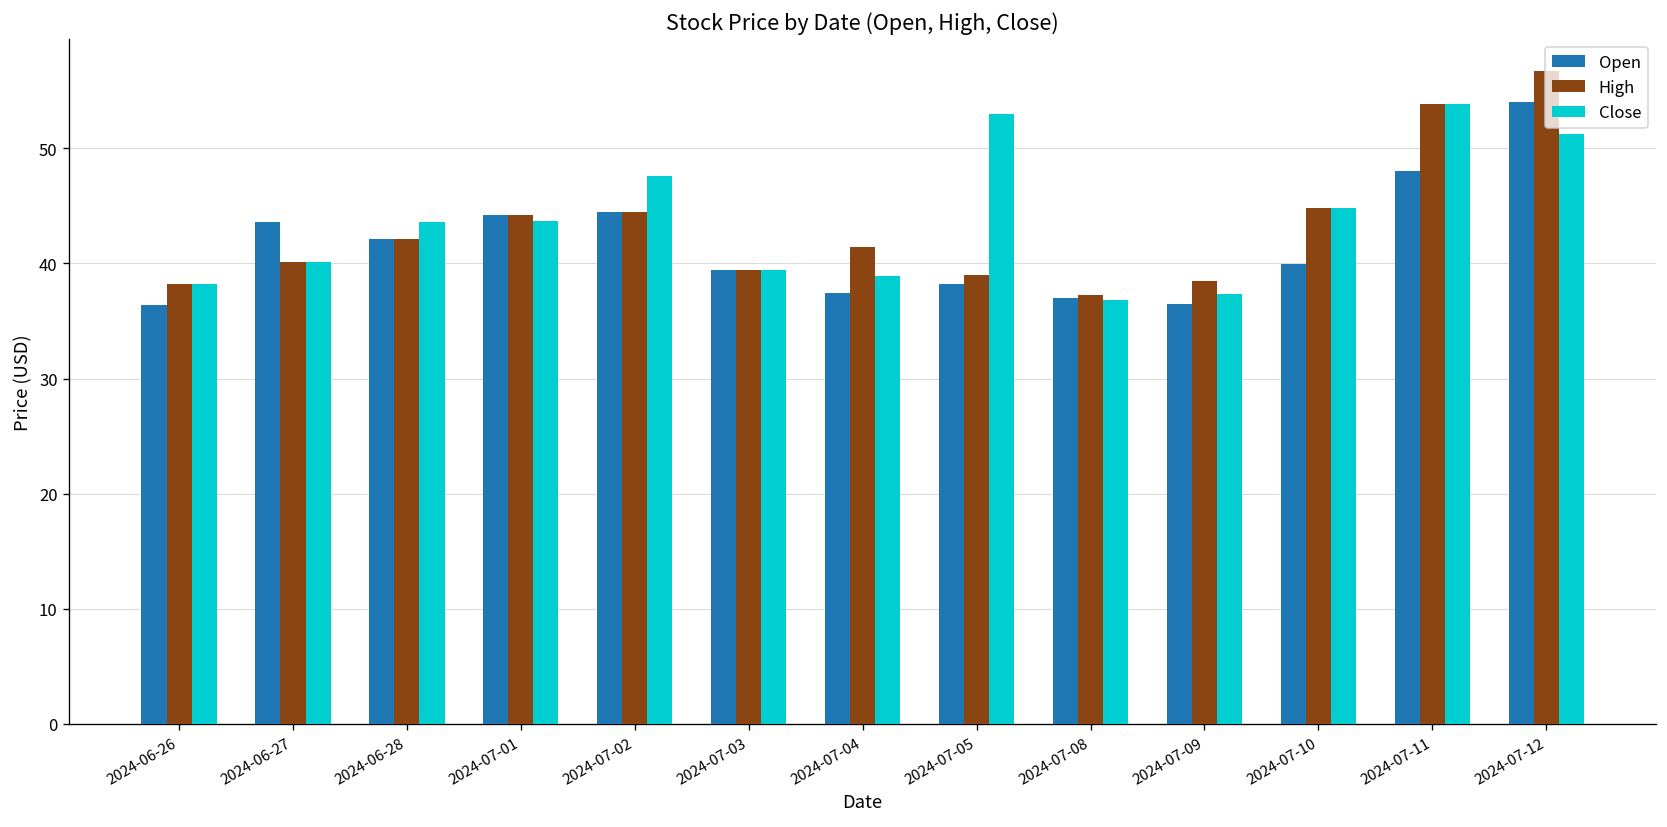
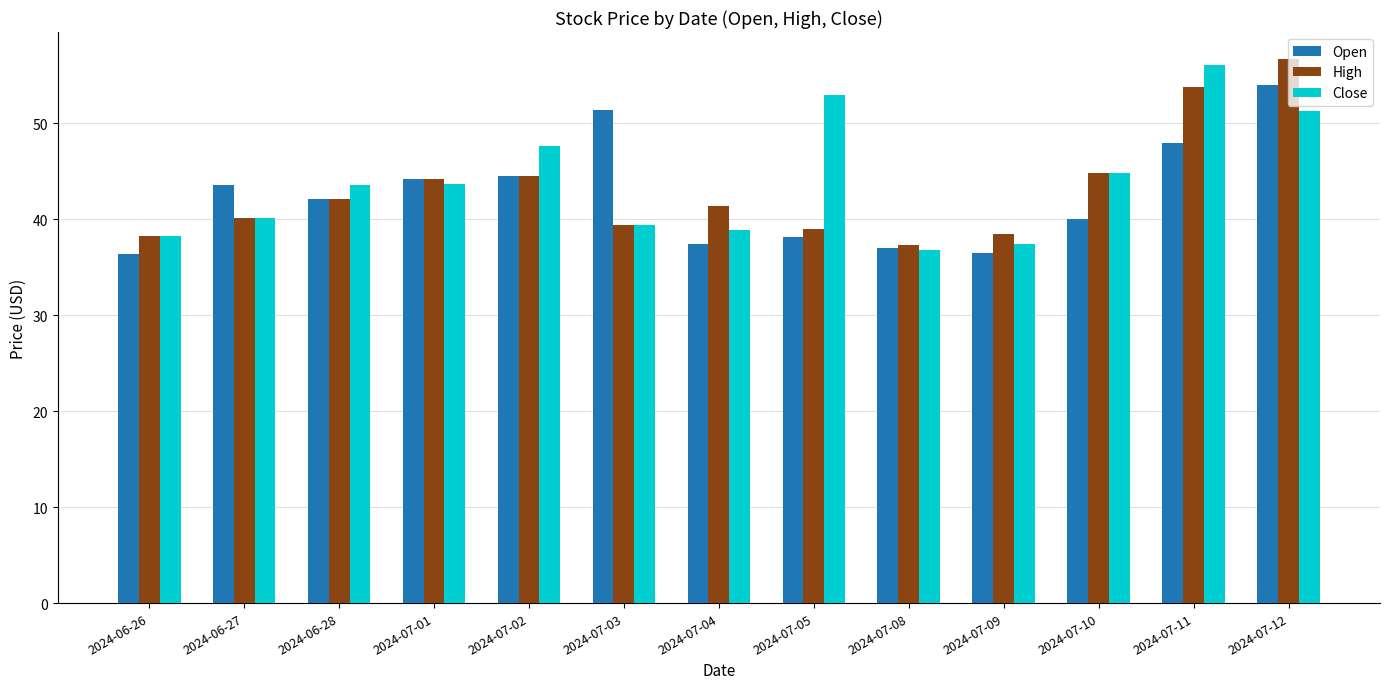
Open, 2024-07-03: 39 -> 51
Close, 2024-07-11: 54 -> 56
